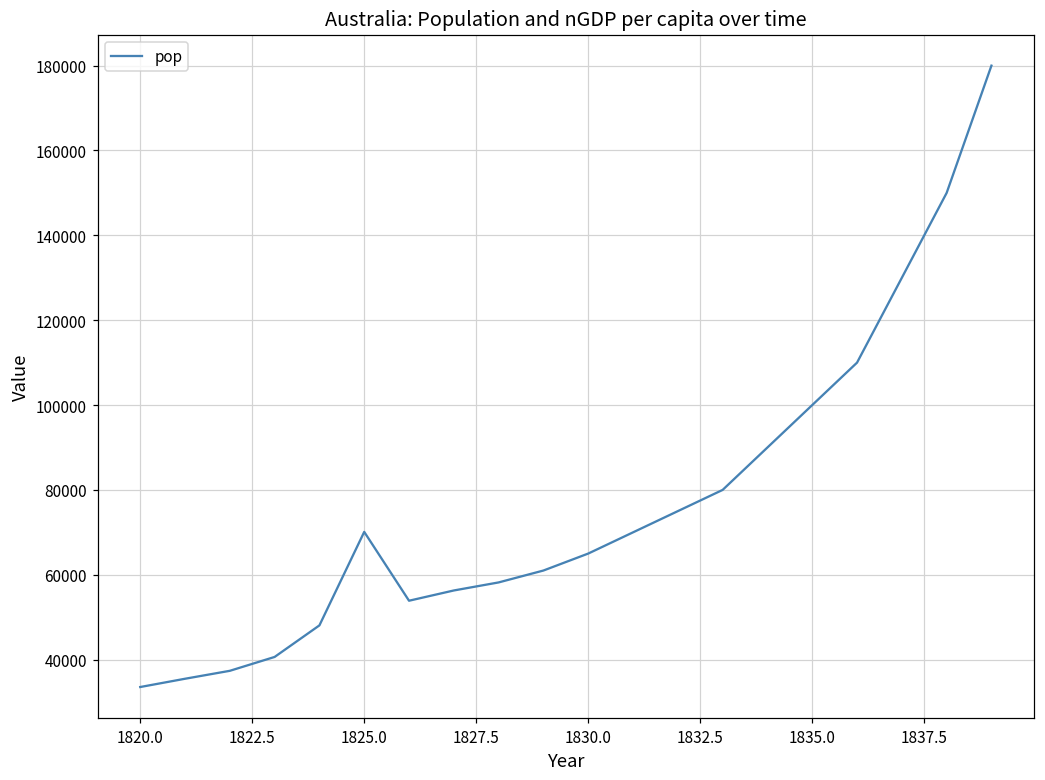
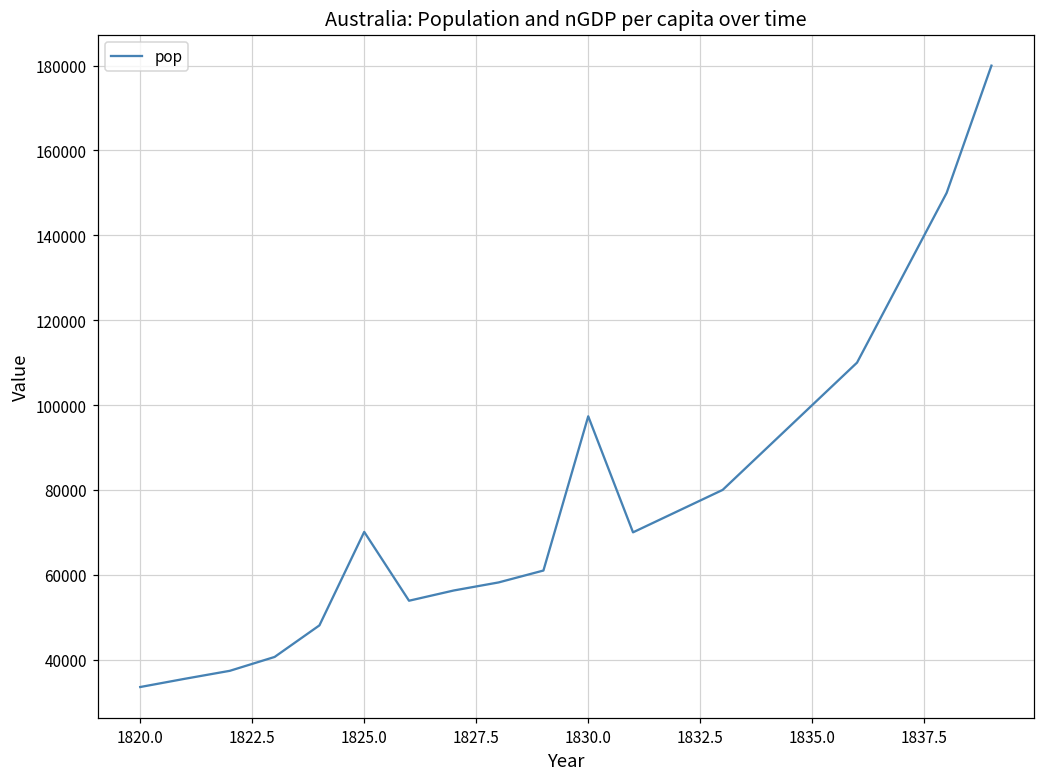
1830.0: 65000 -> 97000
